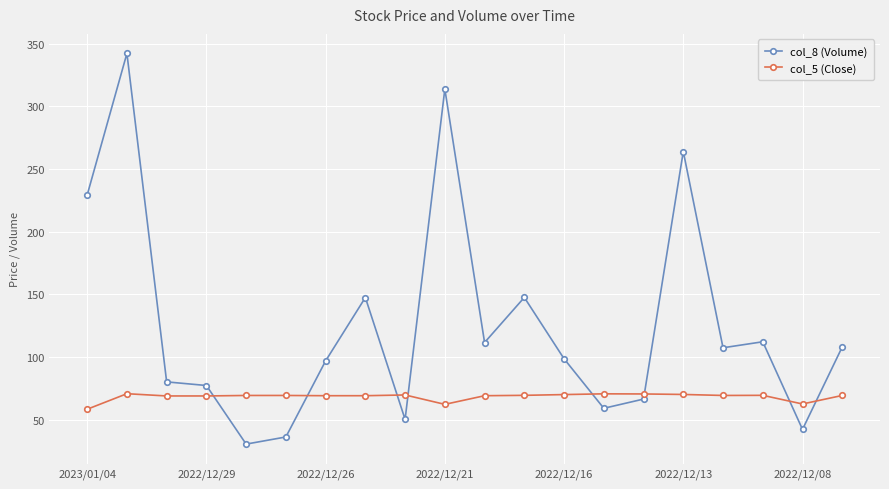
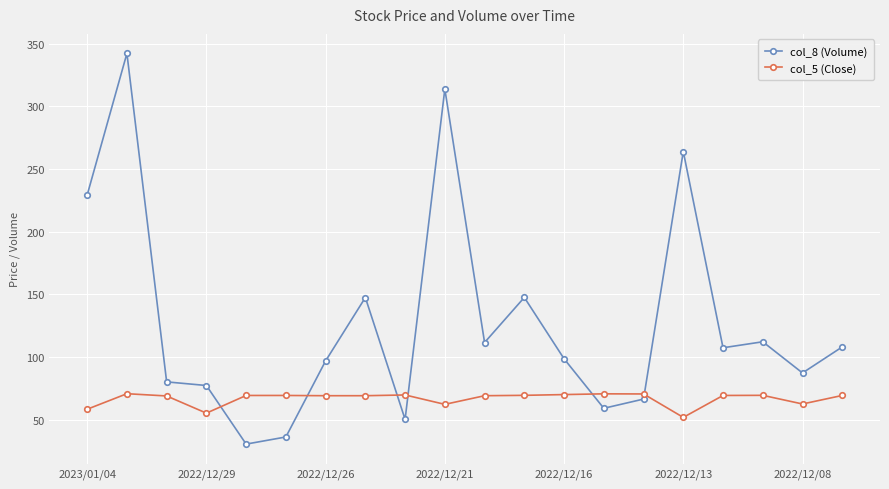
col_5 (Close), 2022/12/29: 69 -> 55
col_5 (Close), 2022/12/13: 70 -> 52
col_8 (Volume), 2022/12/08: 42 -> 87
